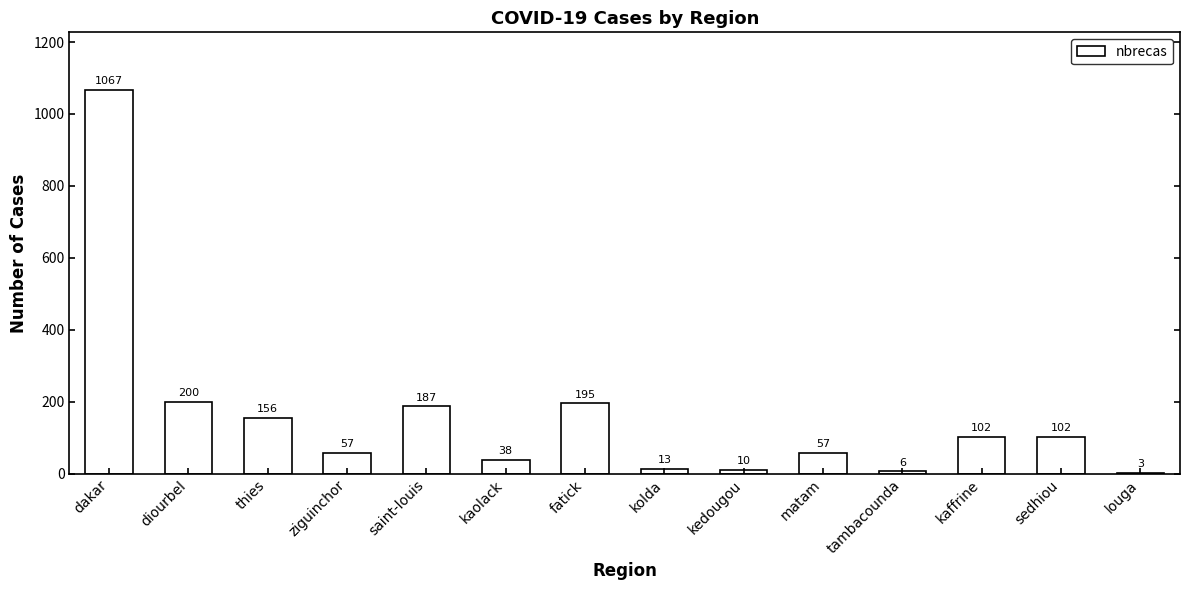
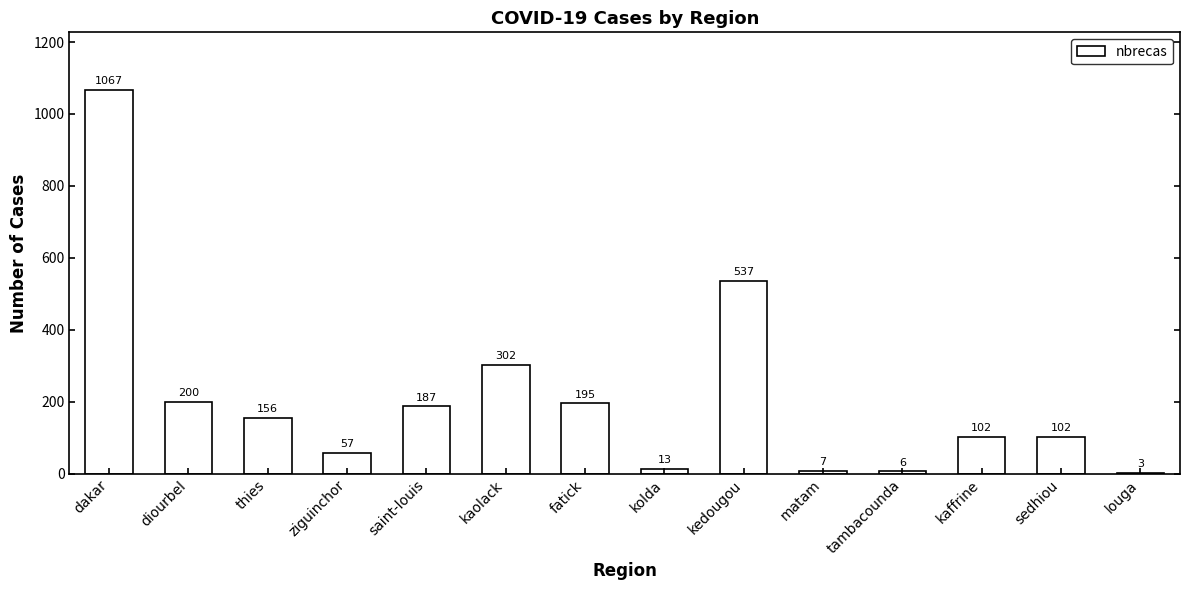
kaolack: 38 -> 302
kedougou: 10 -> 537
matam: 57 -> 7
